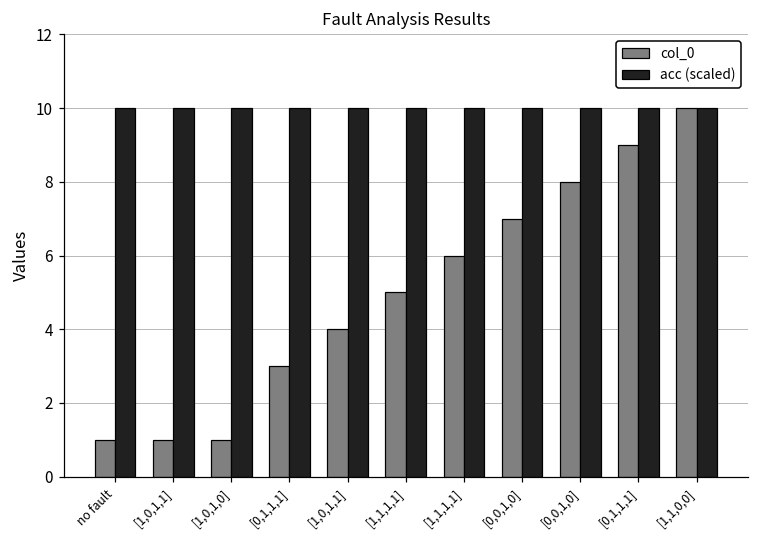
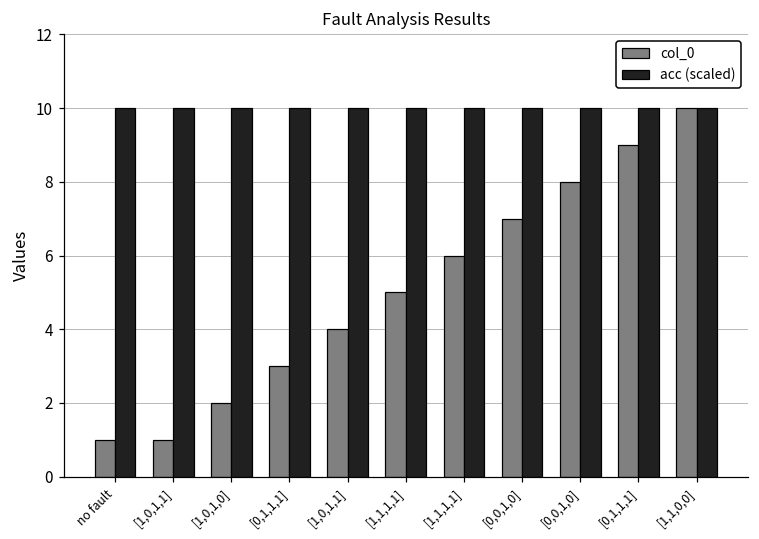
col_0, [1,0,1,0]: 1 -> 2
